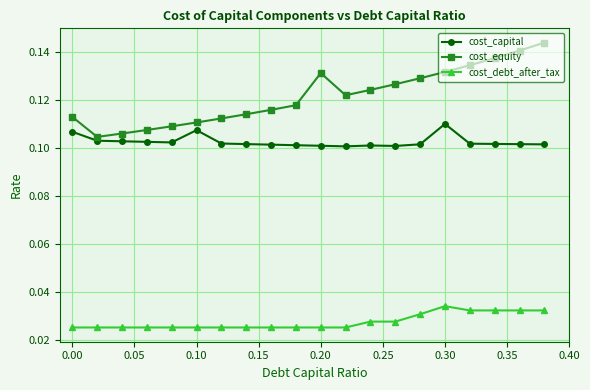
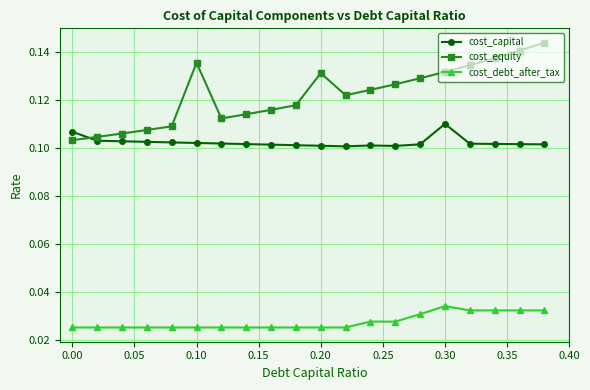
cost_equity, 0.00: 0.113 -> 0.103
cost_capital, 0.10: 0.107 -> 0.102
cost_equity, 0.10: 0.111 -> 0.136
